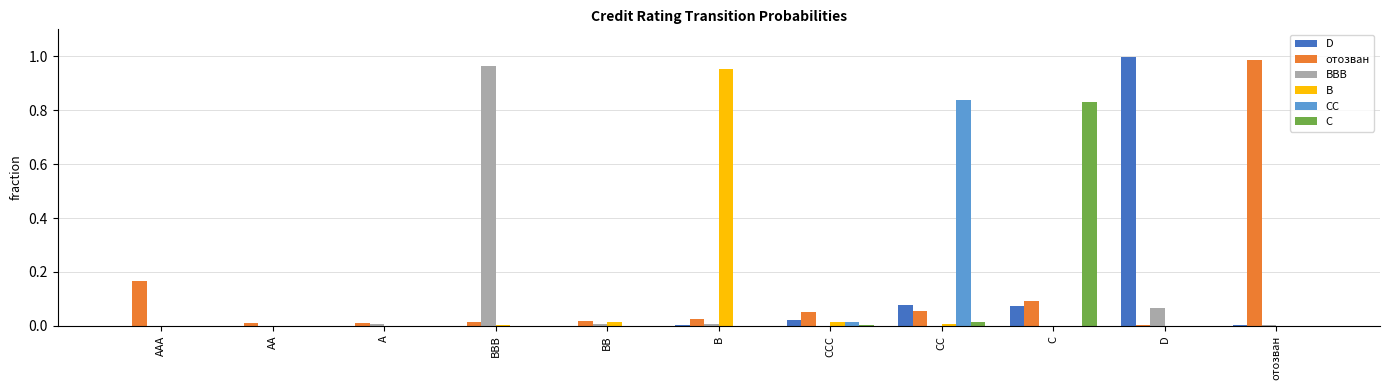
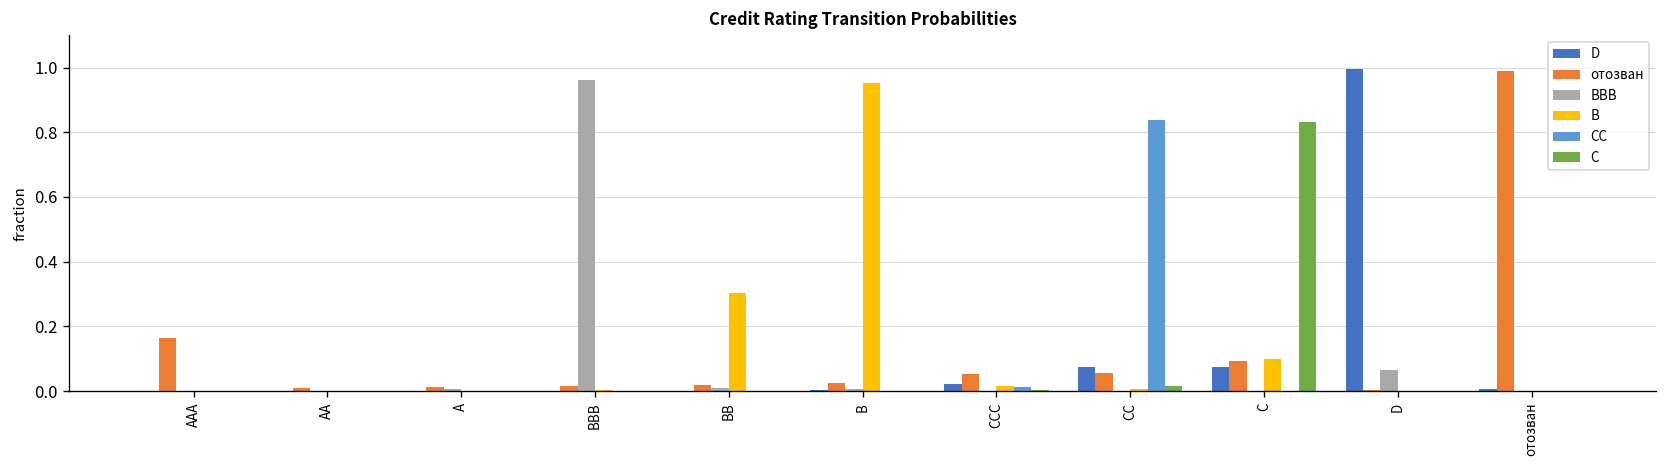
B, BB: 0.02 -> 0.30
B, C: 0.0 -> 0.1
